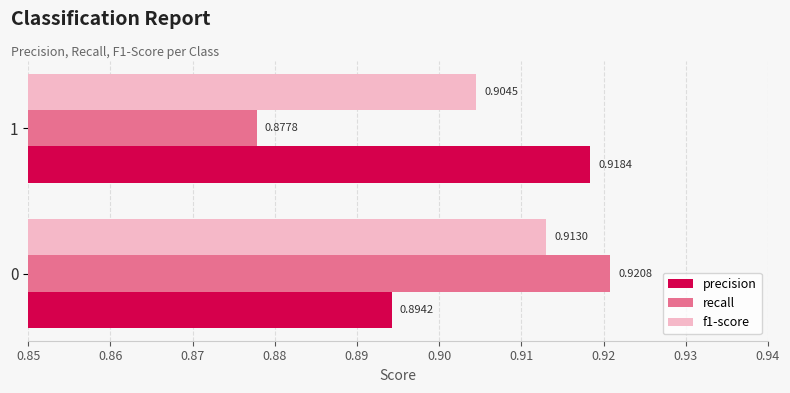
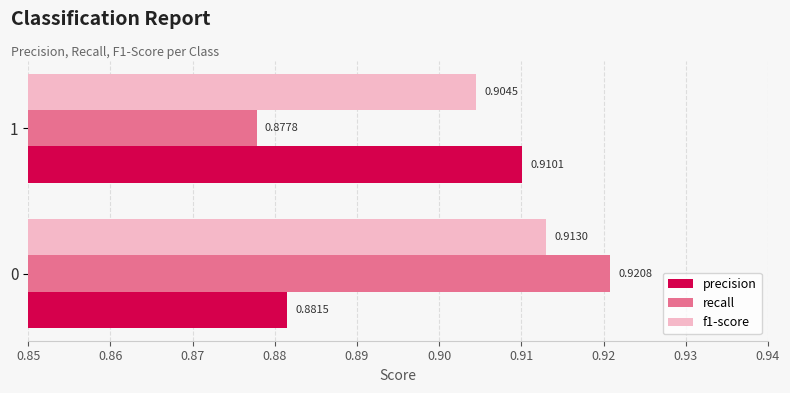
precision, 1: 0.9184 -> 0.9101
precision, 0: 0.8942 -> 0.8815
